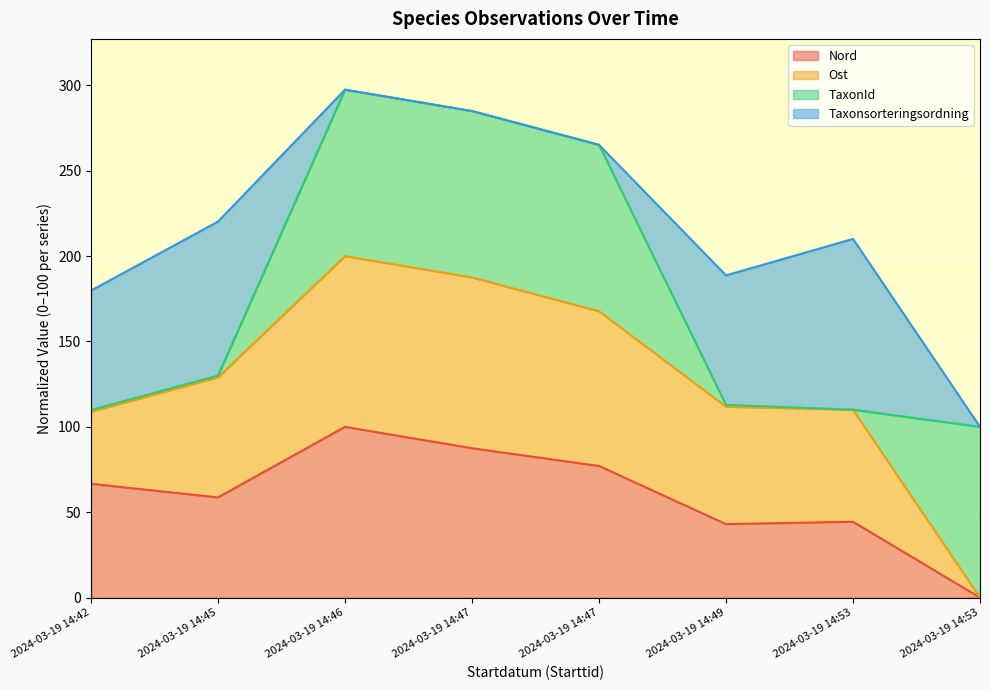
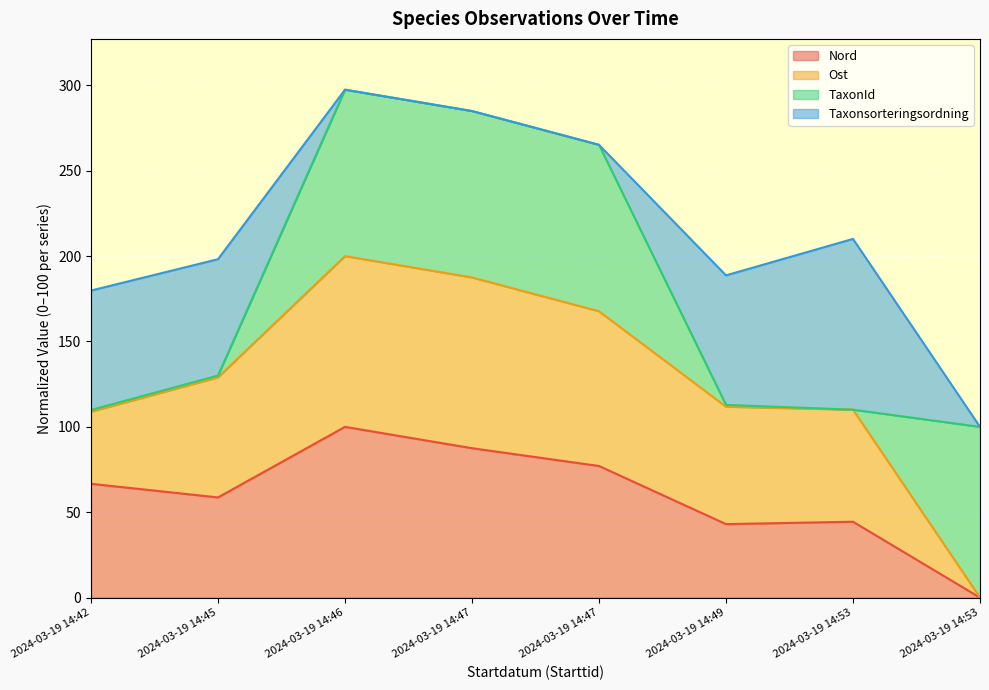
Taxonsorteringsordning, 2024-03-19 14:45: 90 -> 68
